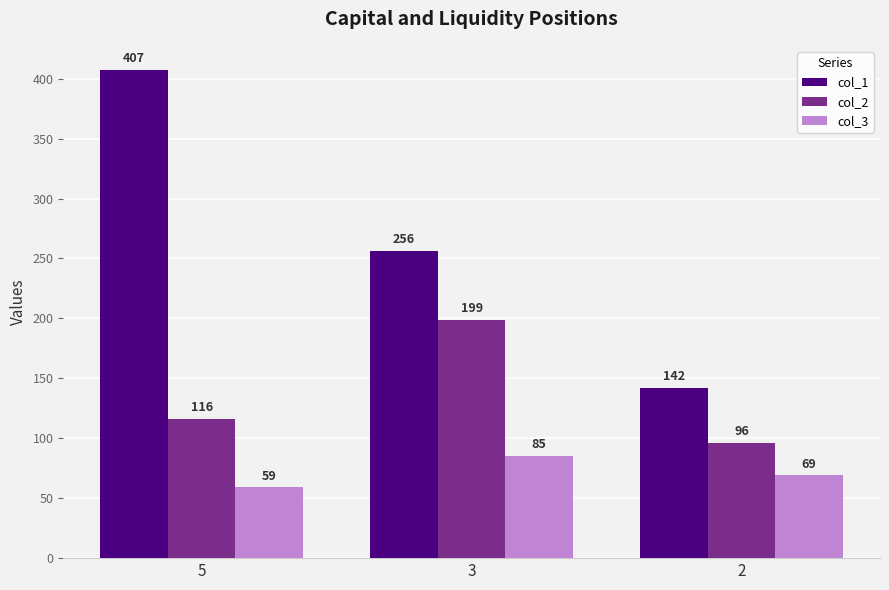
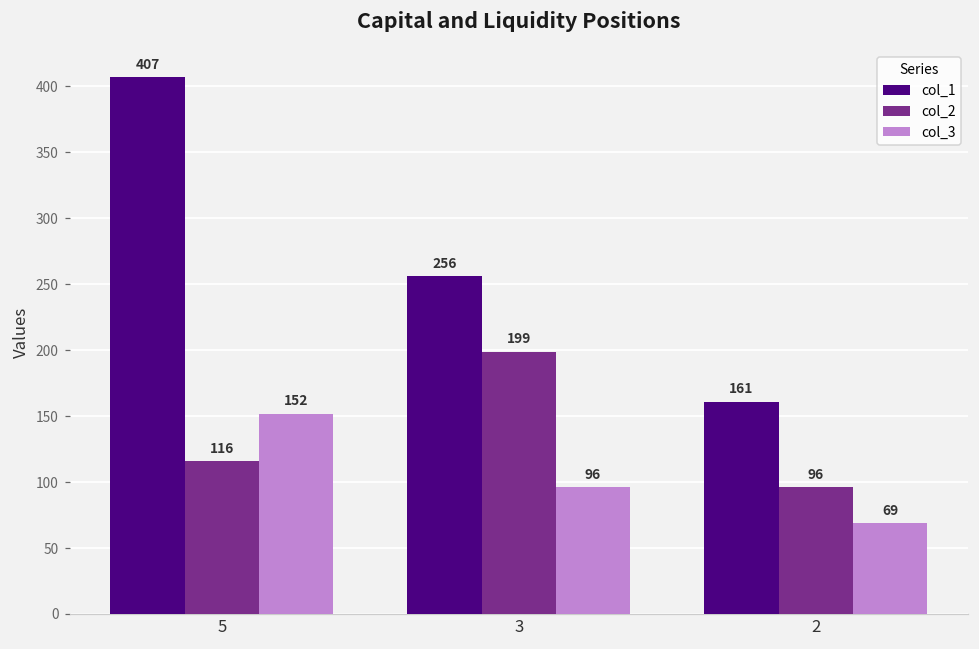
col_3, 5: 59 -> 152
col_3, 3: 85 -> 96
col_1, 2: 142 -> 161
